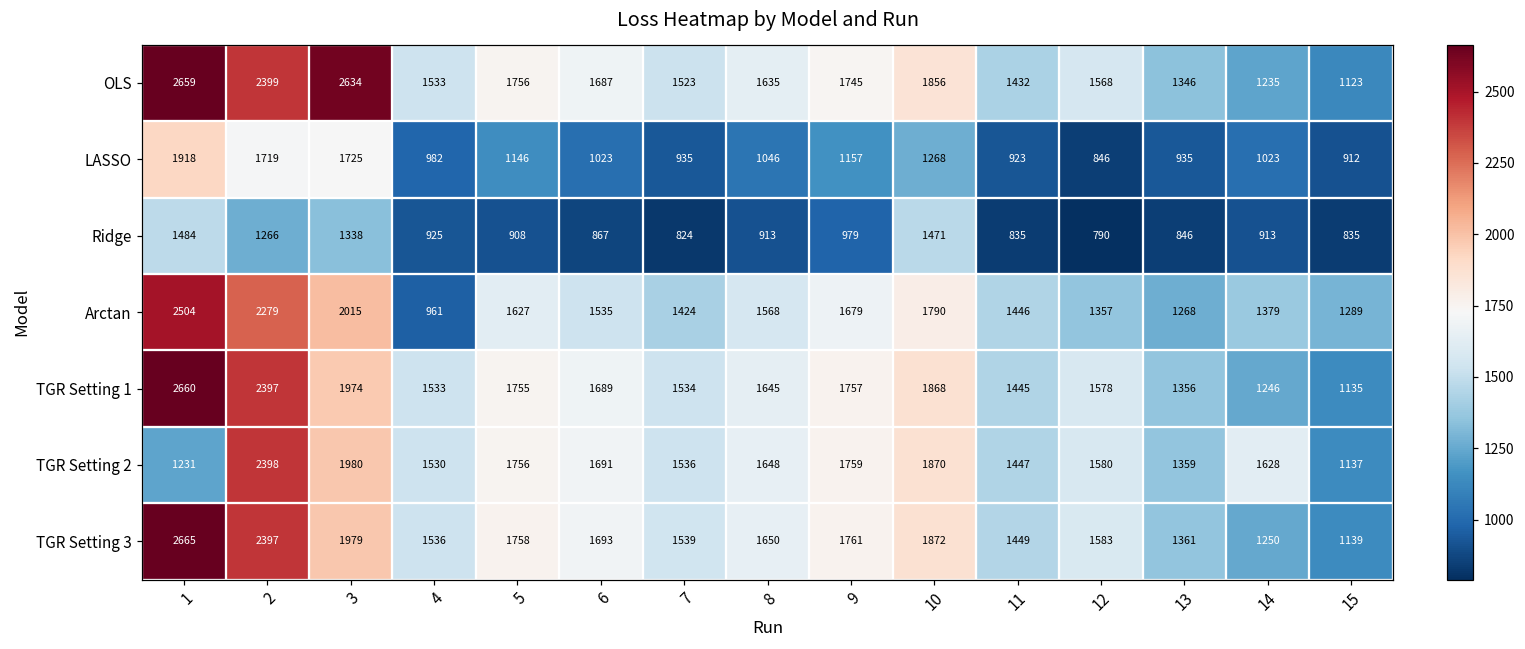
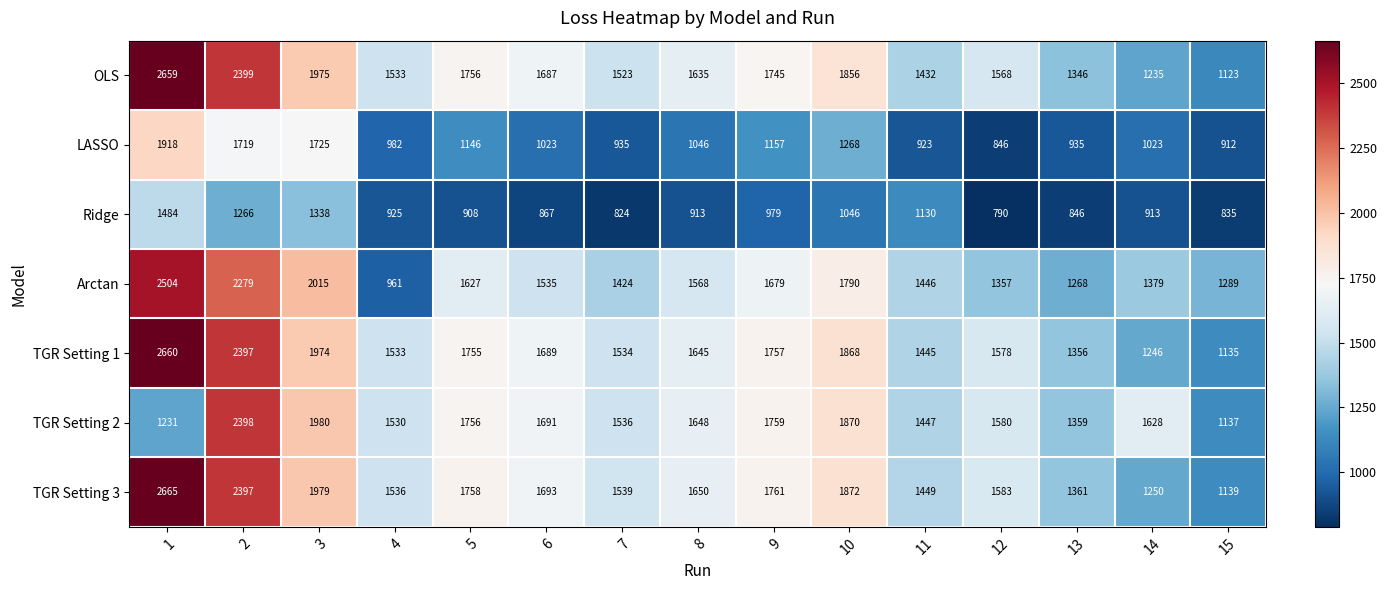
OLS, 3: 2634 -> 1975
Ridge, 10: 1471 -> 1046
Ridge, 11: 835 -> 1130
